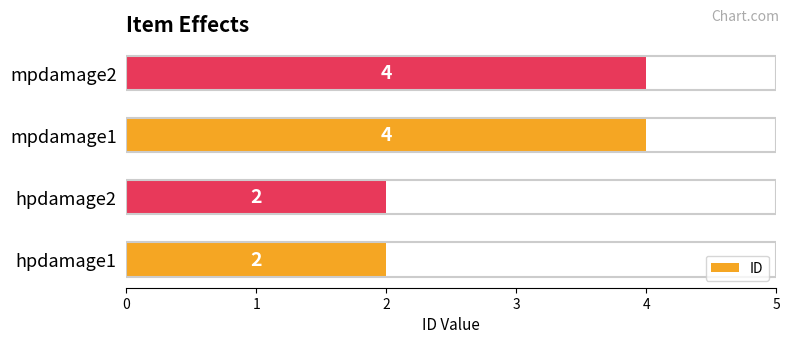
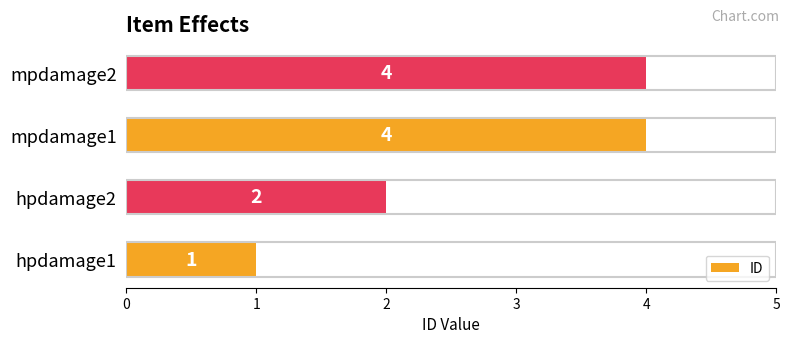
hpdamage1: 2 -> 1
